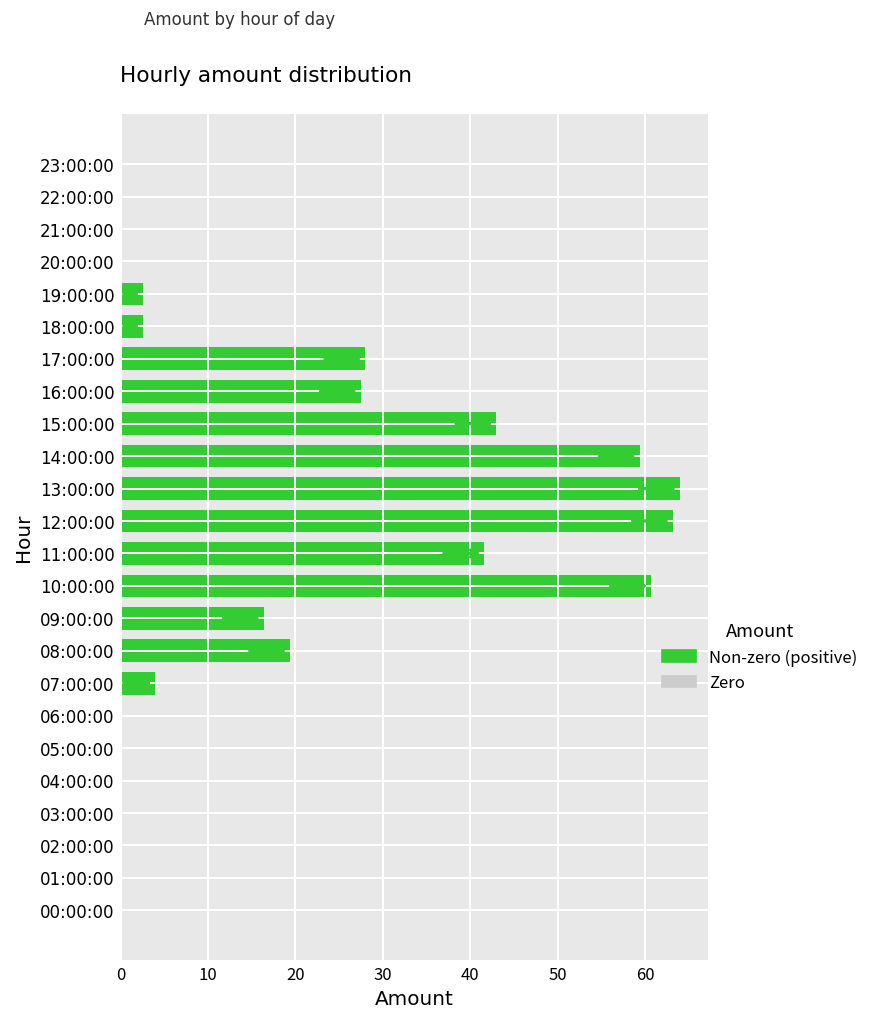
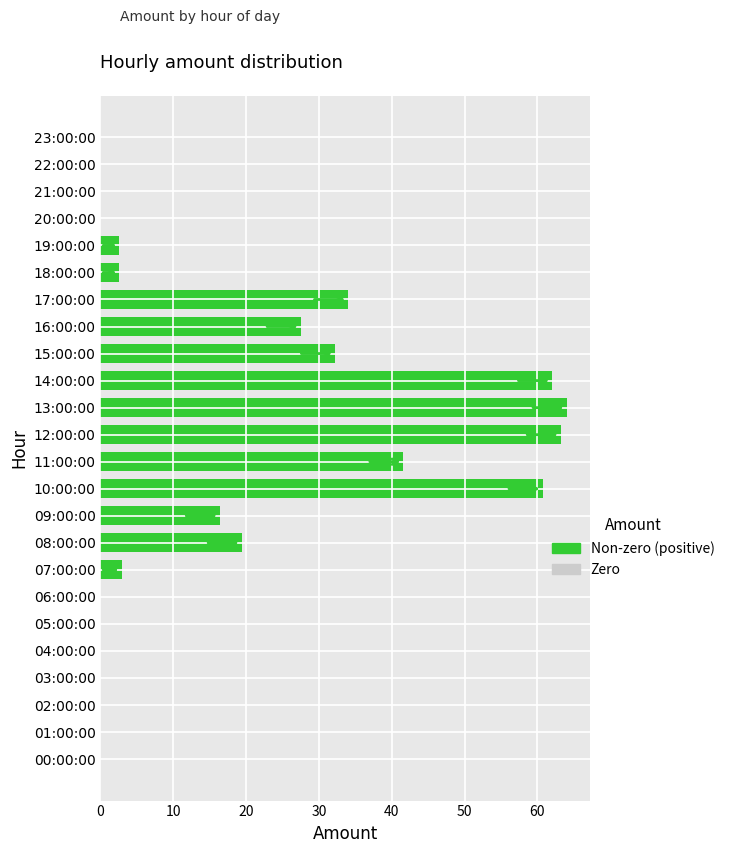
17:00:00: 28 -> 34
15:00:00: 43 -> 32
14:00:00: 59 -> 62
07:00:00: 4 -> 3
